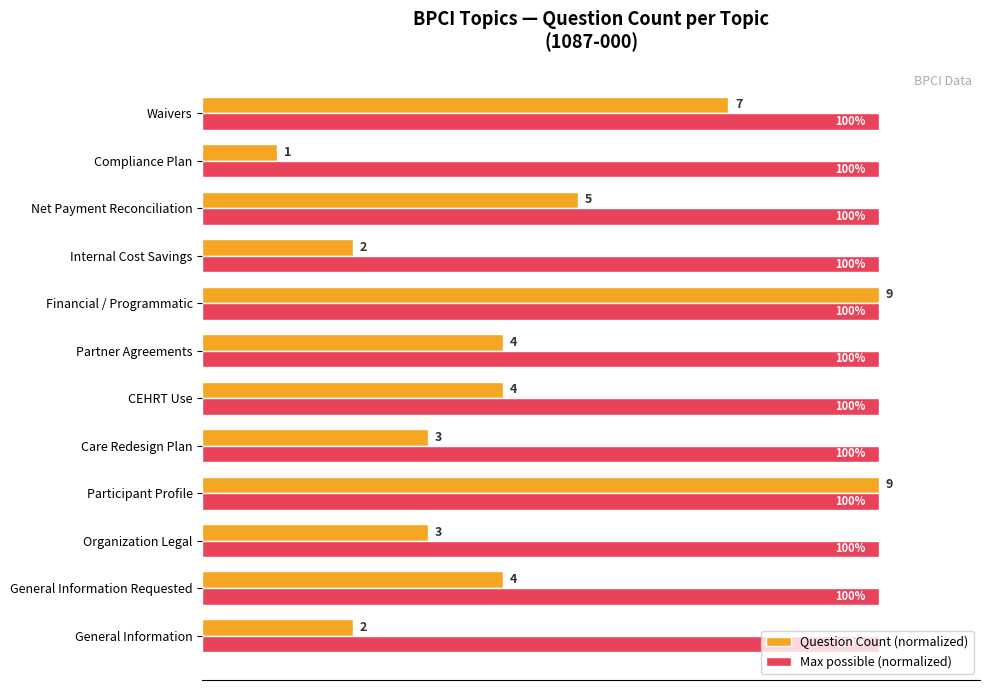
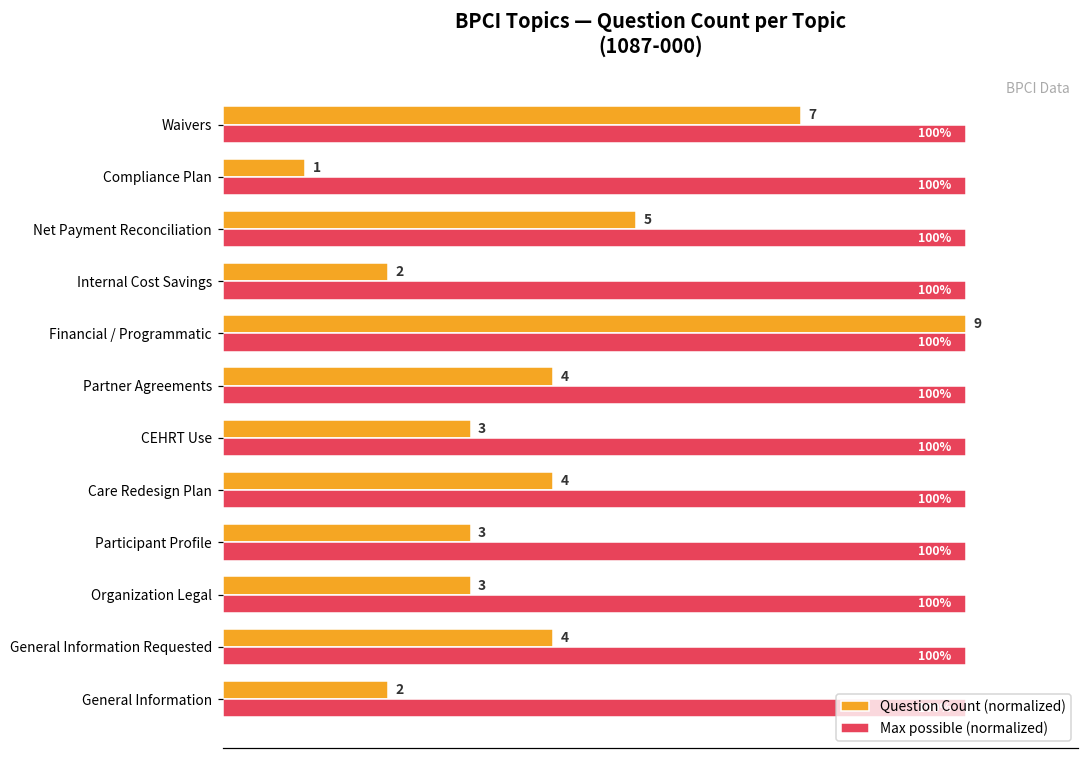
Question Count (normalized), CEHRT Use: 4 -> 3
Question Count (normalized), Care Redesign Plan: 3 -> 4
Question Count (normalized), Participant Profile: 9 -> 3
